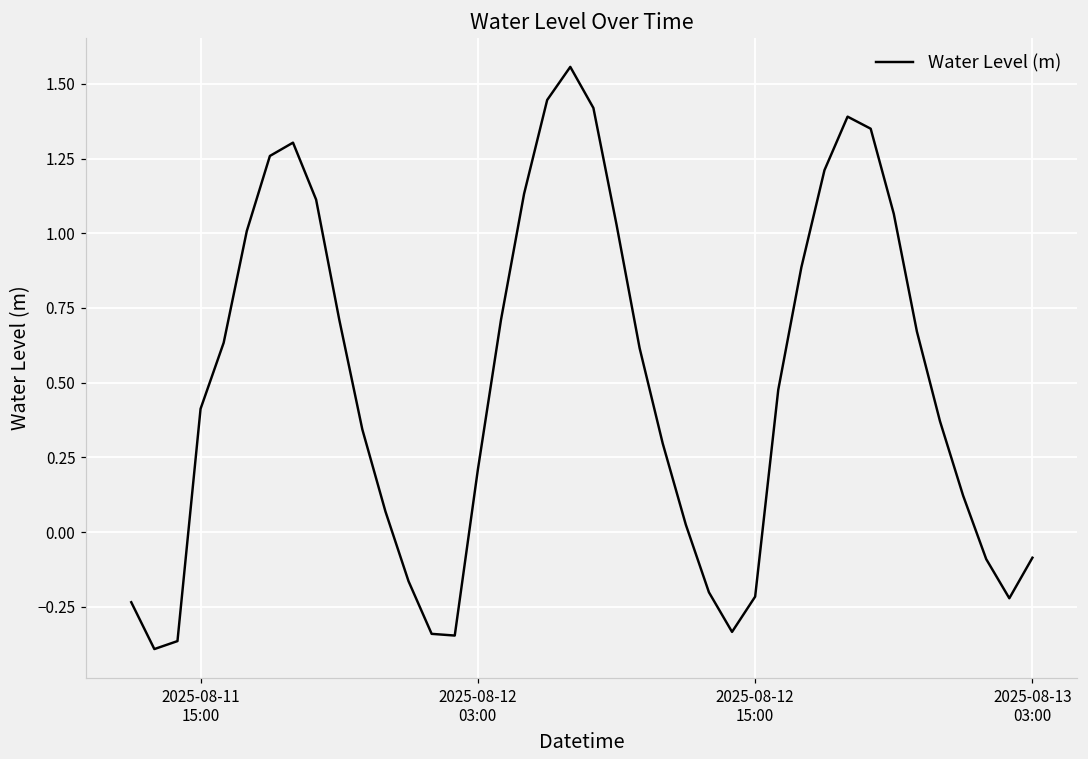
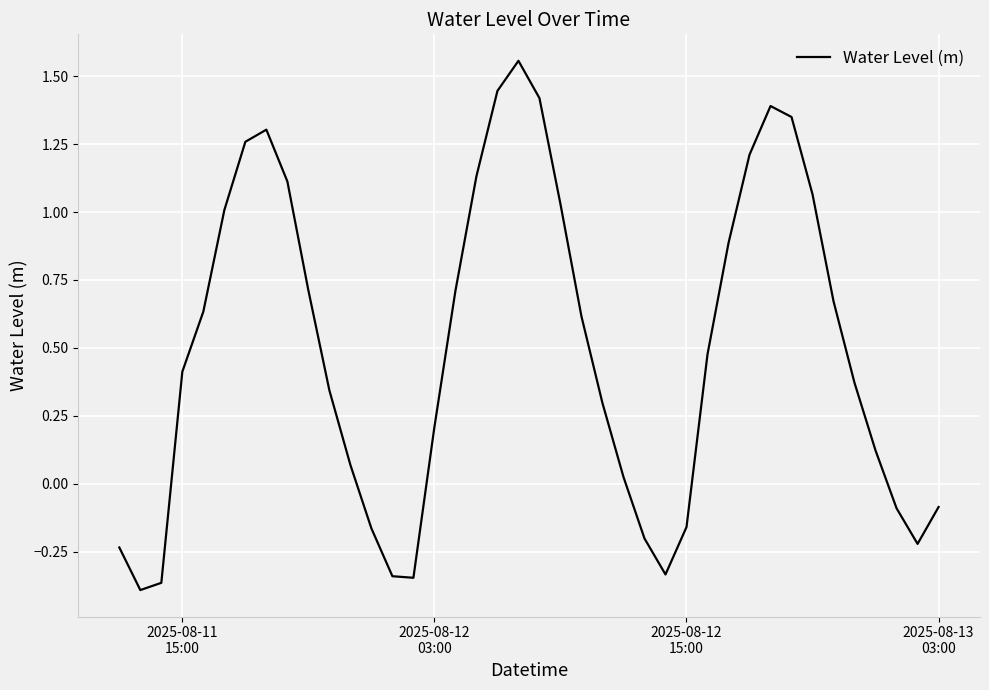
2025-08-12 15:00: -0.22 -> -0.16
